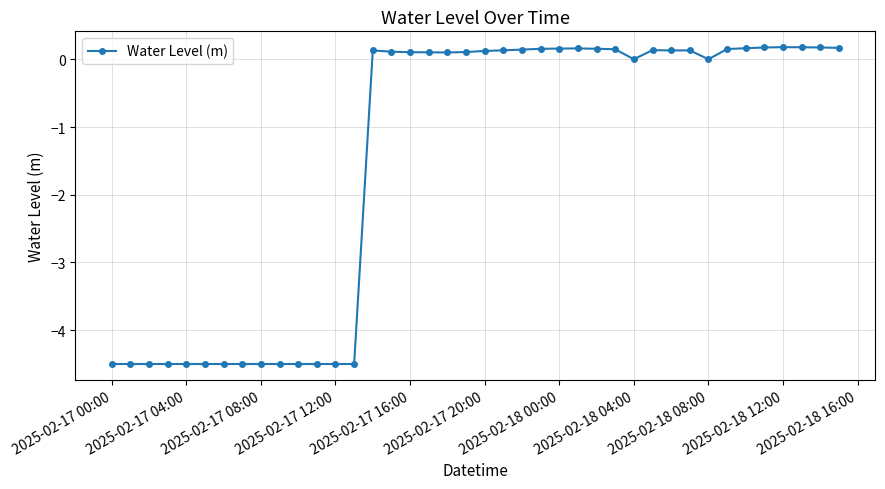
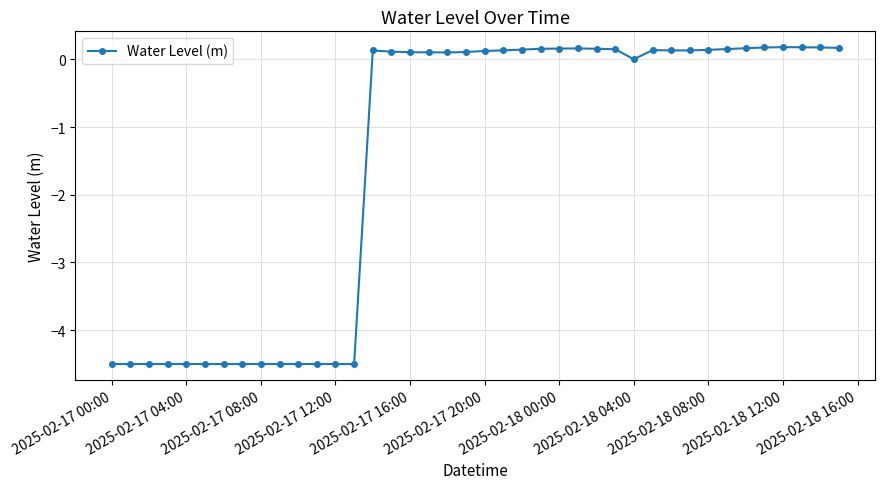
2025-02-18 08:00: 0.0 -> 0.1
